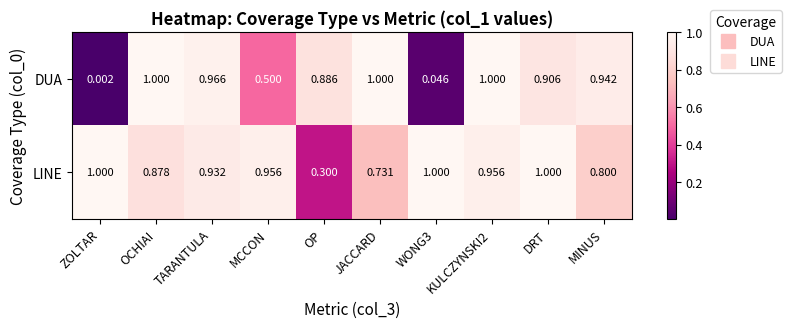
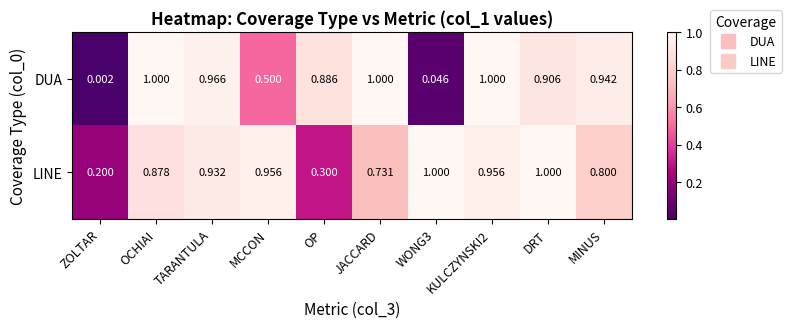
LINE, ZOLTAR: 1.000 -> 0.200
